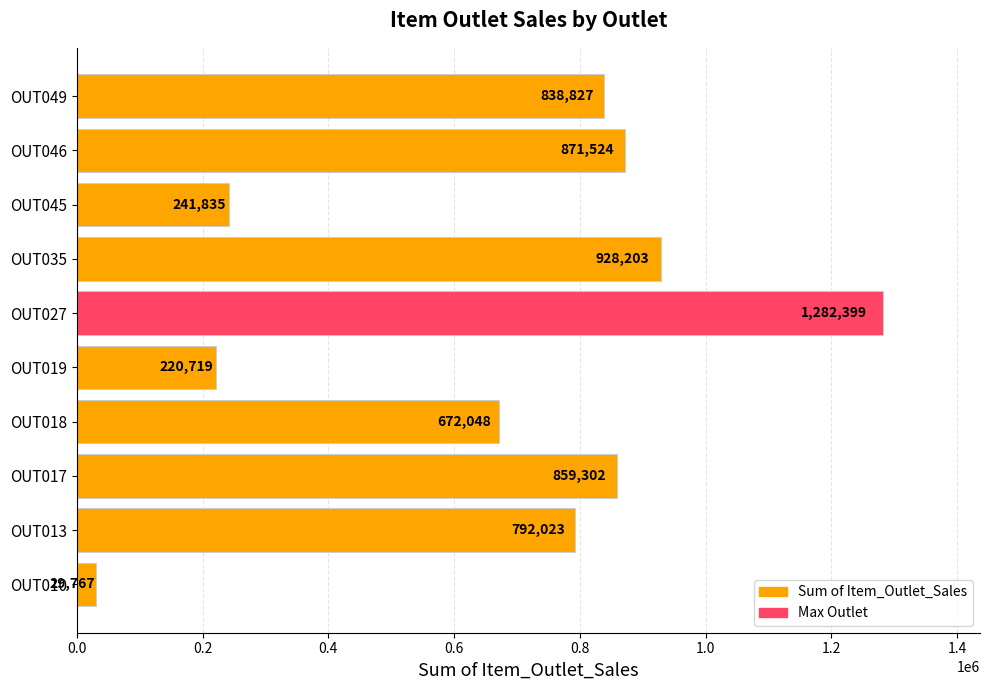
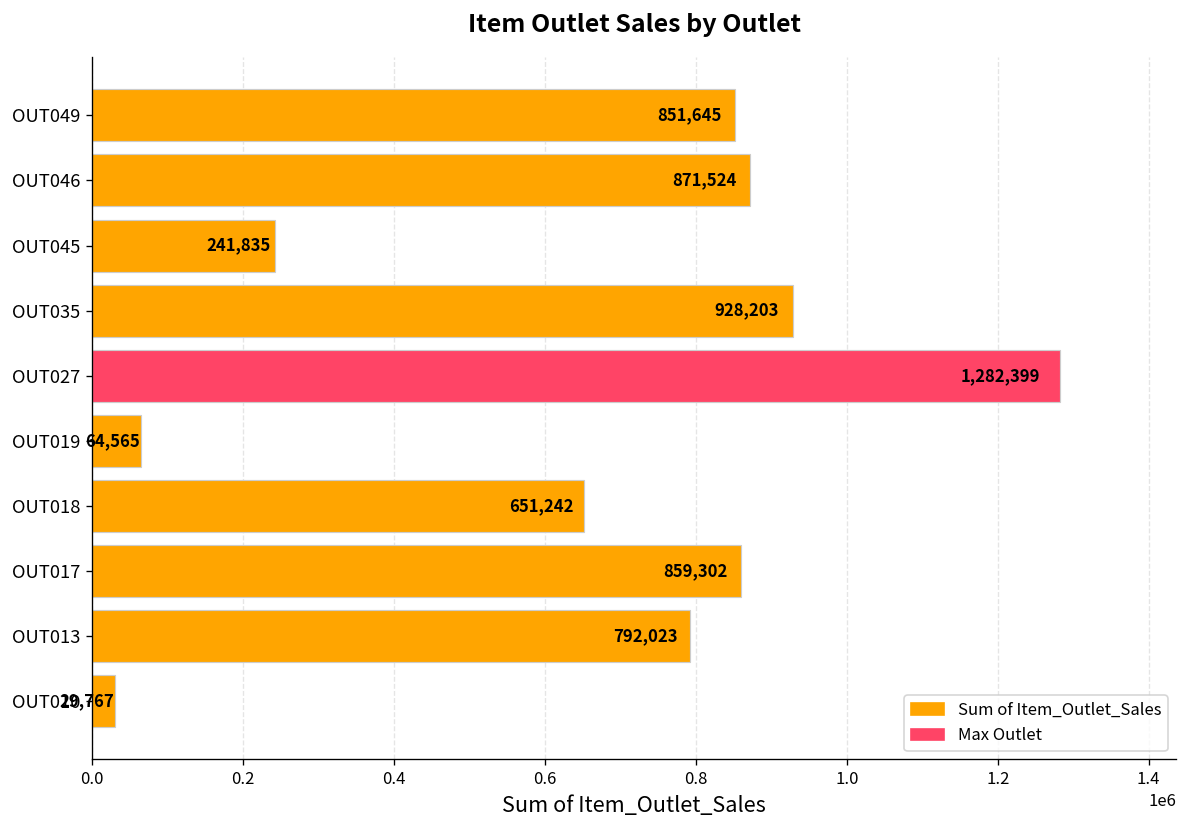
OUT049: 838,827 -> 851,645
OUT019: 220,719 -> 64,565
OUT018: 672,048 -> 651,242
